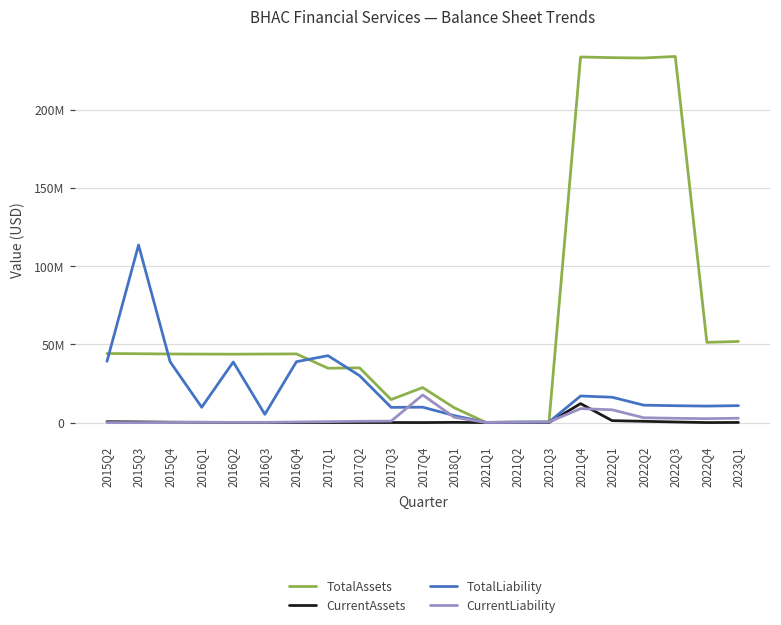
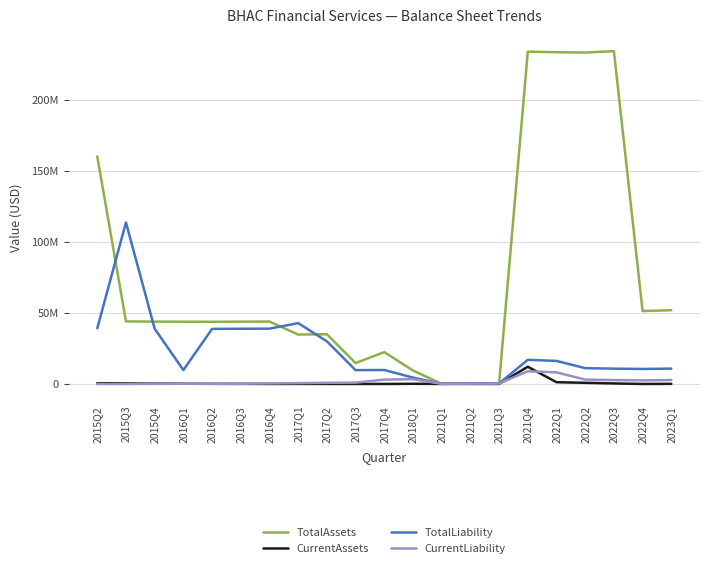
TotalAssets, 2015Q2: 44000000 -> 160000000
TotalLiability, 2016Q3: 5000000 -> 39000000
CurrentLiability, 2017Q4: 18000000 -> 3000000
